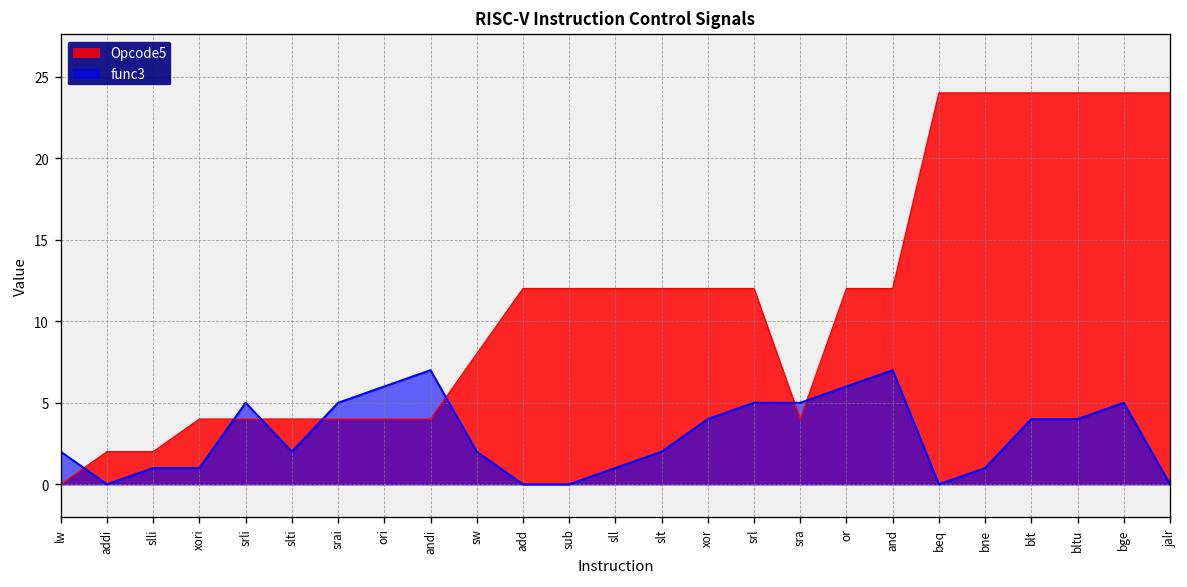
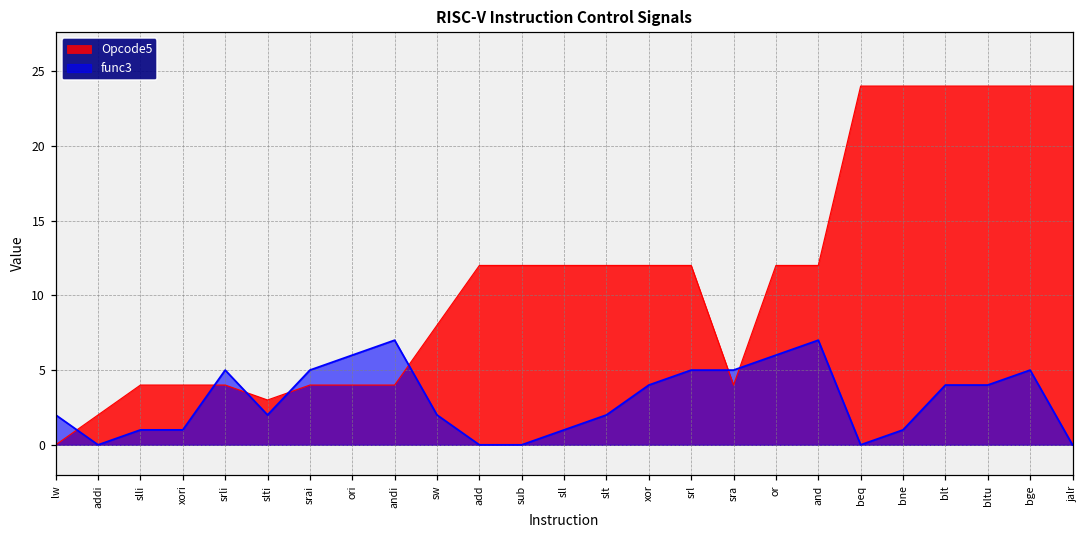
Opcode5, slli: 2 -> 4
Opcode5, slti: 4 -> 3
